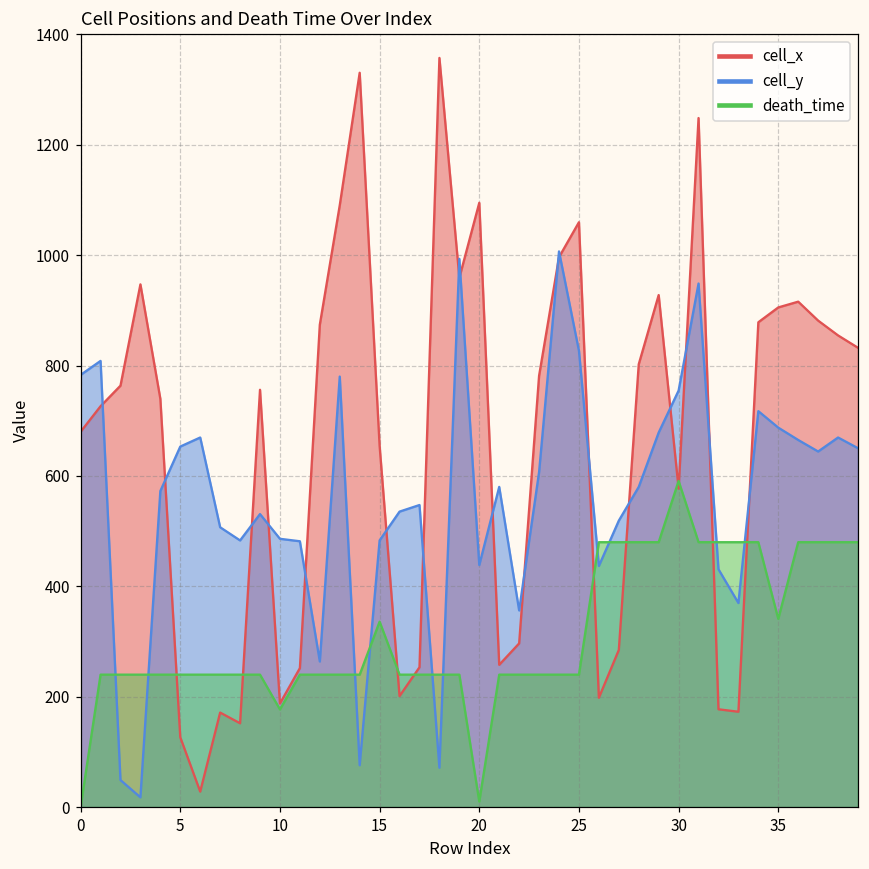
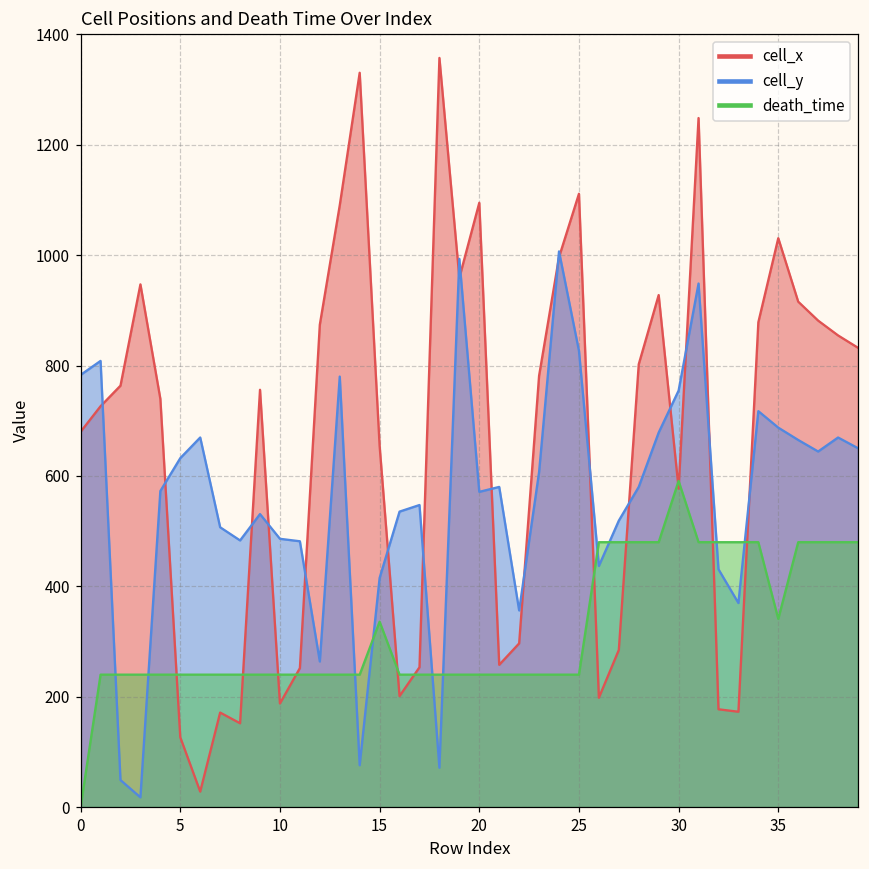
cell_y, 5: 650 -> 630
death_time, 10: 180 -> 240
cell_y, 15: 480 -> 420
cell_y, 20: 440 -> 570
death_time, 20: 10 -> 240
cell_x, 25: 1060 -> 1110
cell_x, 35: 910 -> 1030
